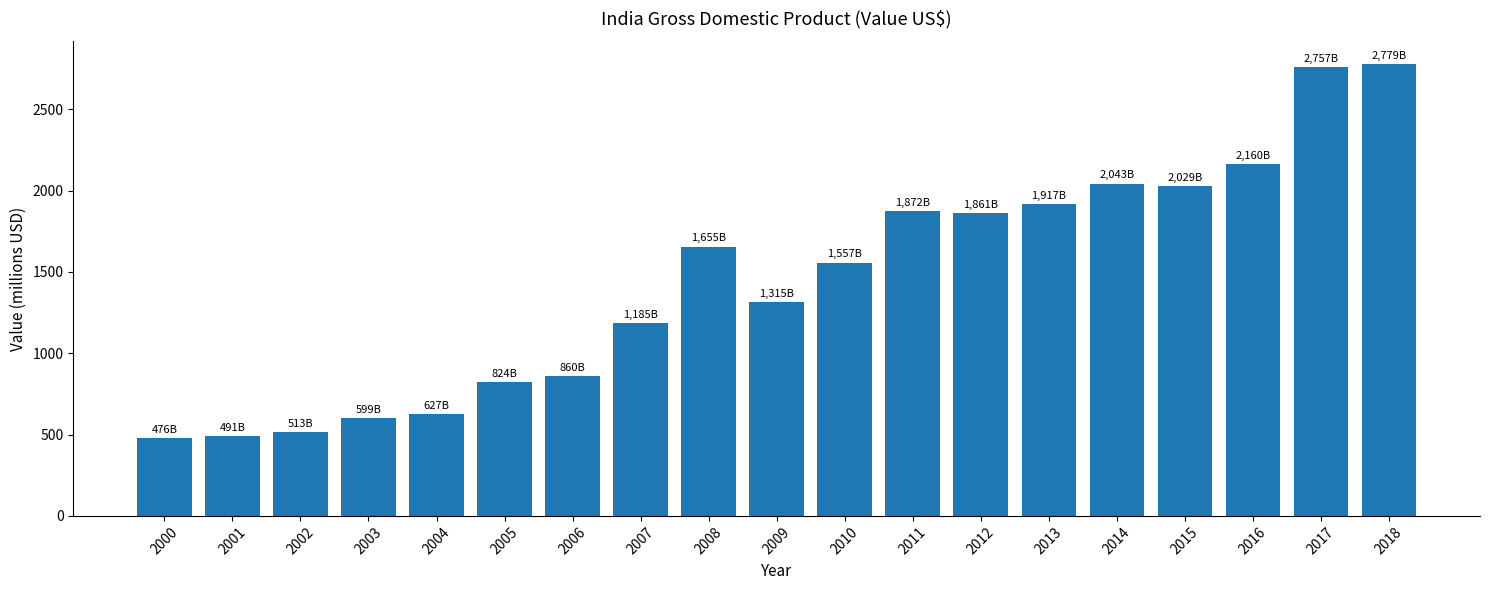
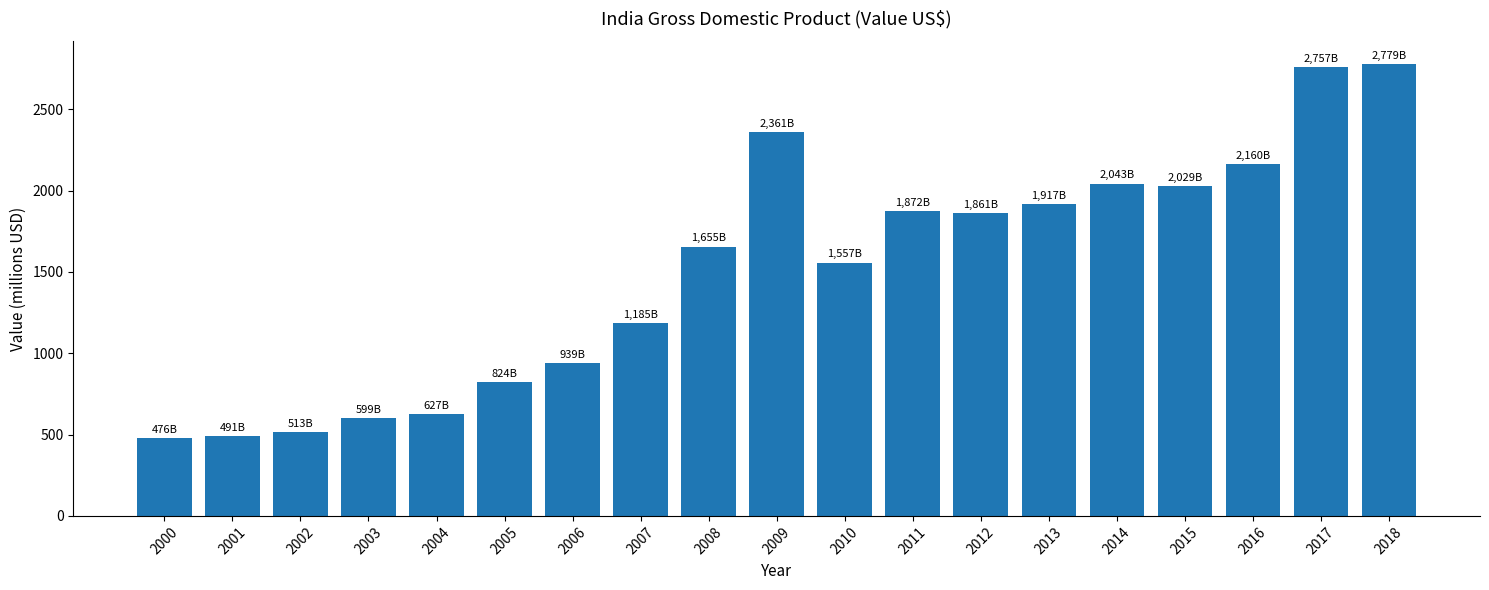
2006: 860B -> 939B
2009: 1,315B -> 2,361B
